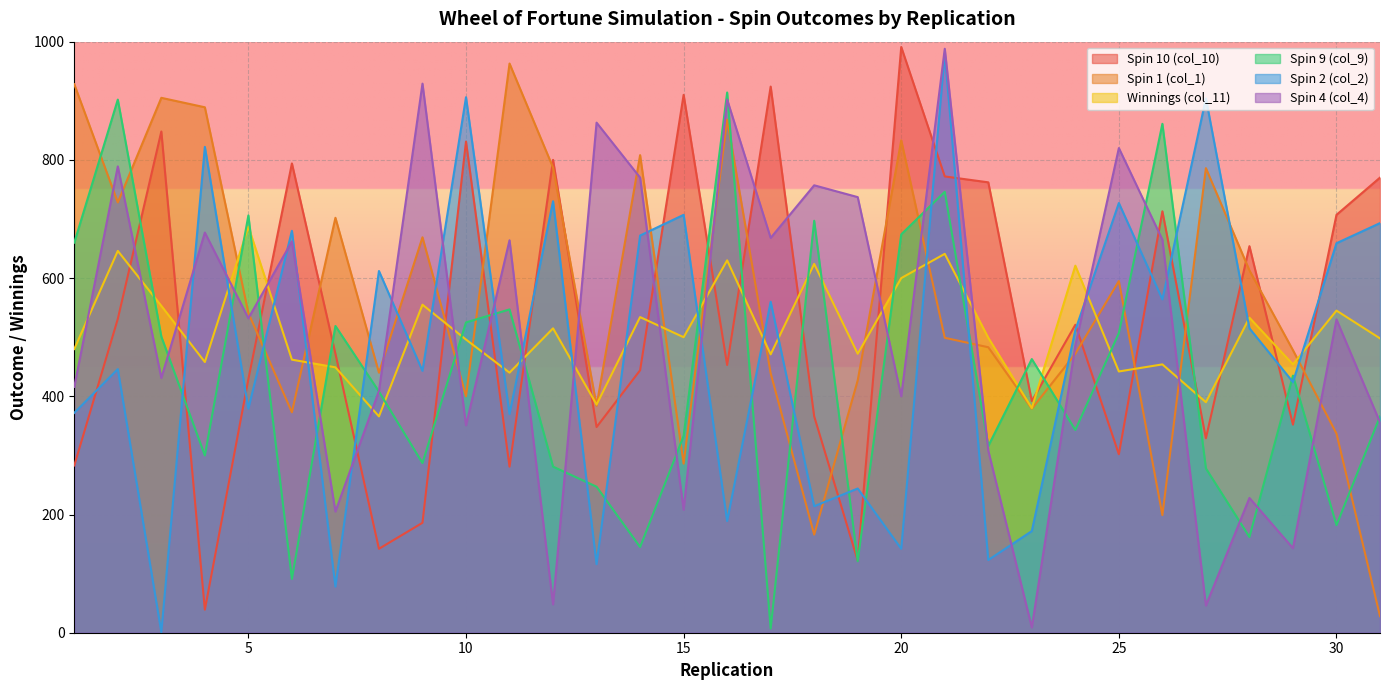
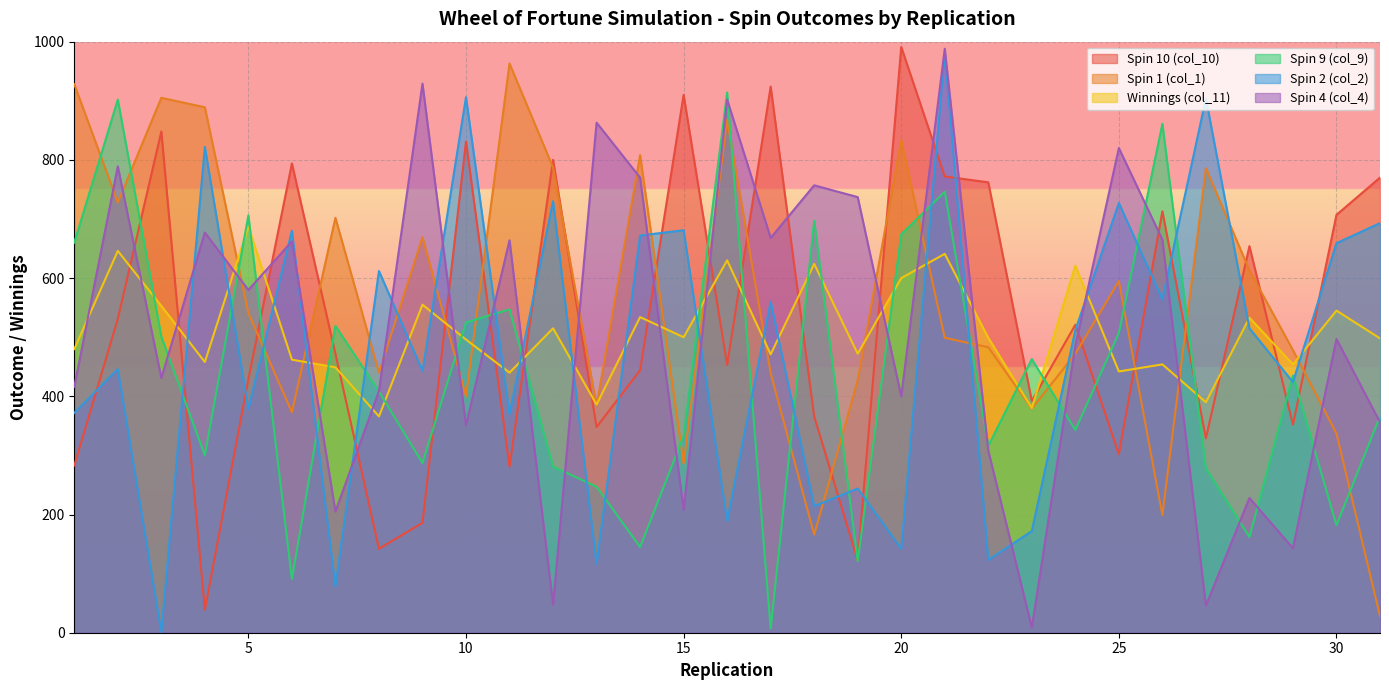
Spin 4 (col_4), 5: 530 -> 580
Spin 2 (col_2), 15: 710 -> 680
Spin 4 (col_4), 30: 530 -> 500
